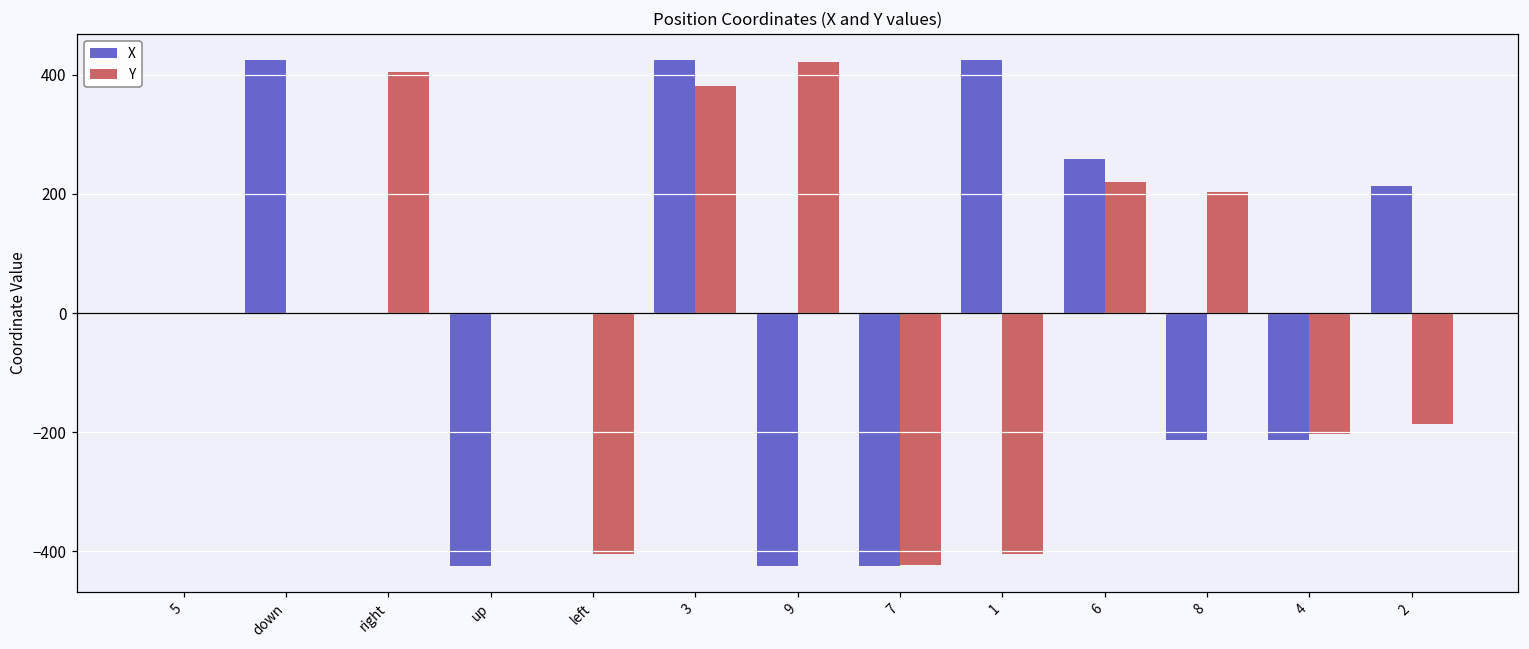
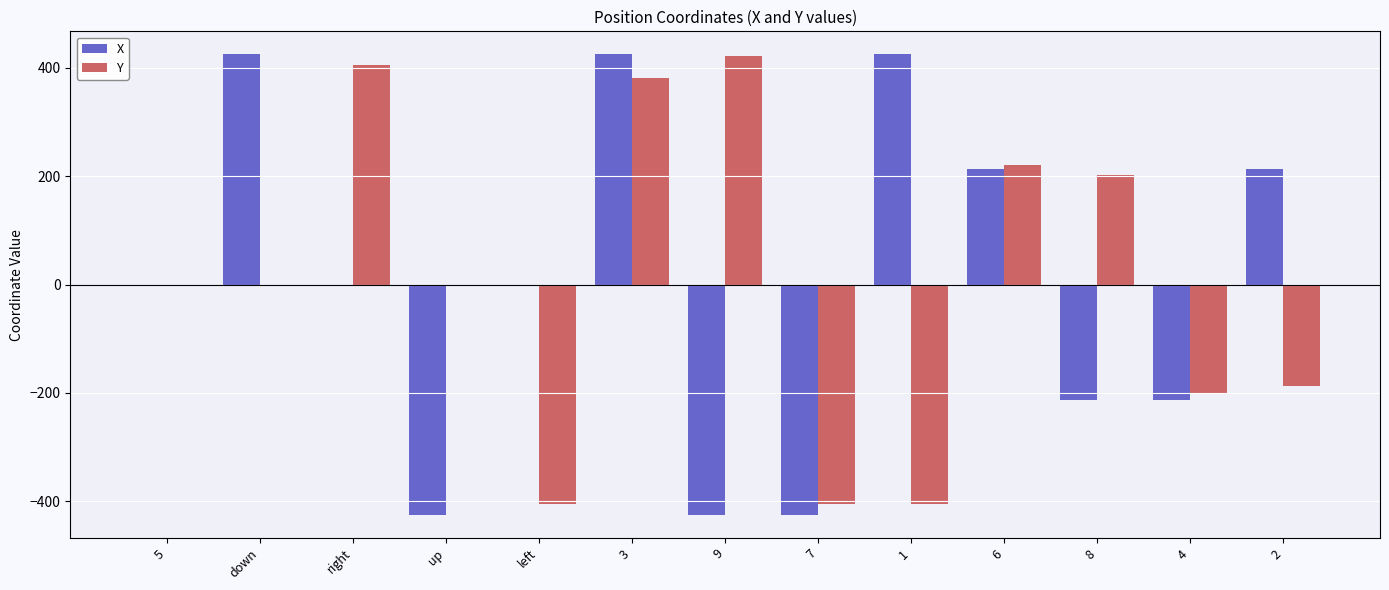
Y, 7: -420 -> -410
X, 6: 260 -> 210
